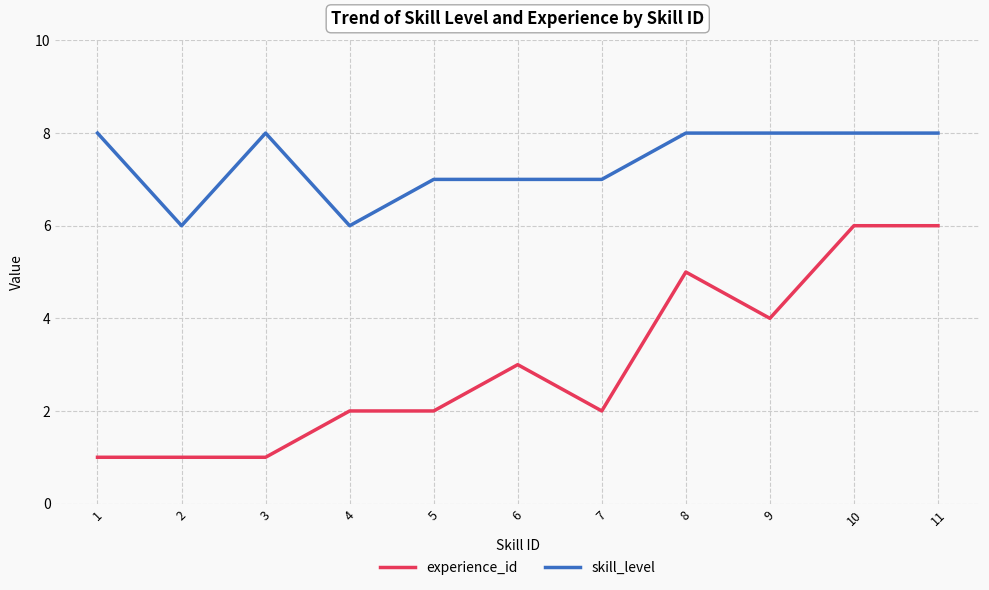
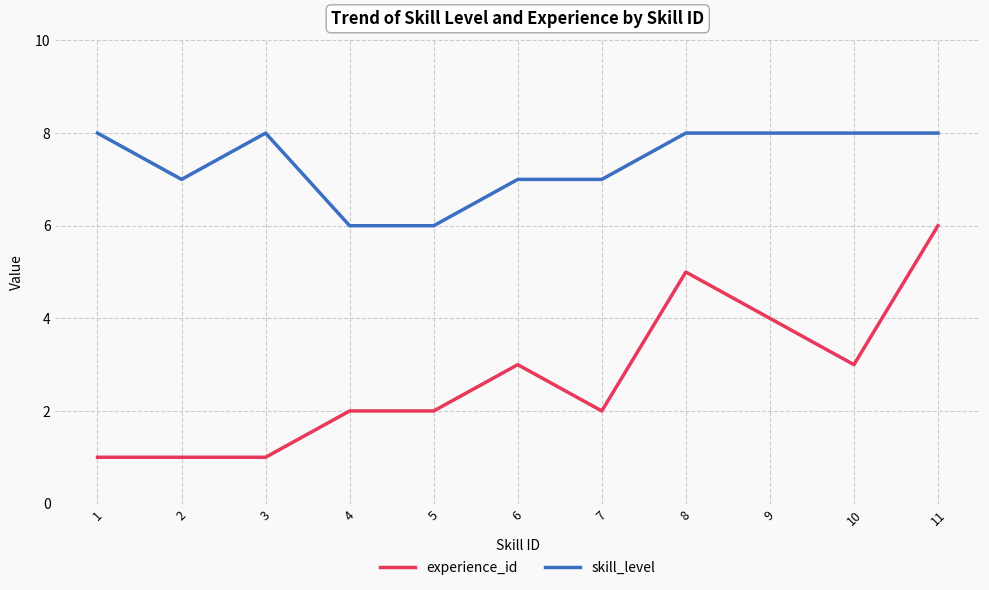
skill_level, 2: 6 -> 7
skill_level, 5: 7 -> 6
experience_id, 10: 6 -> 3
